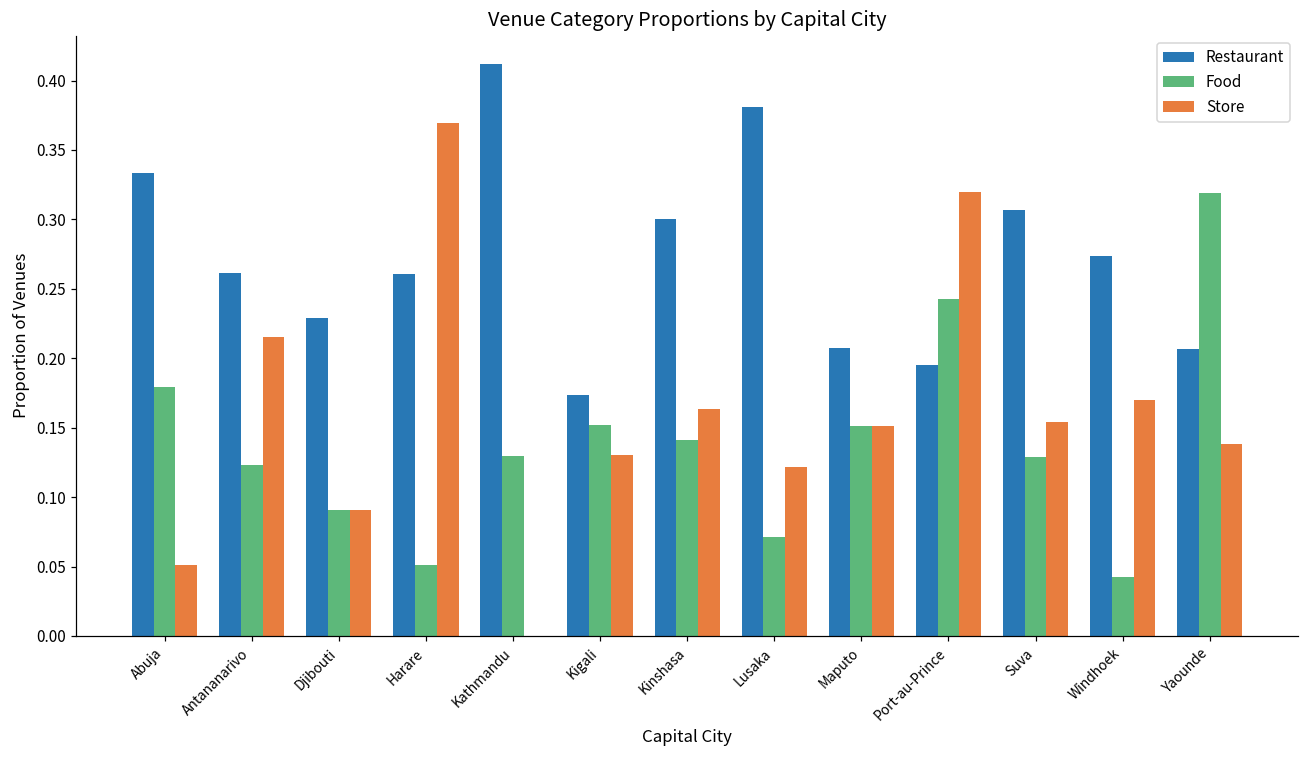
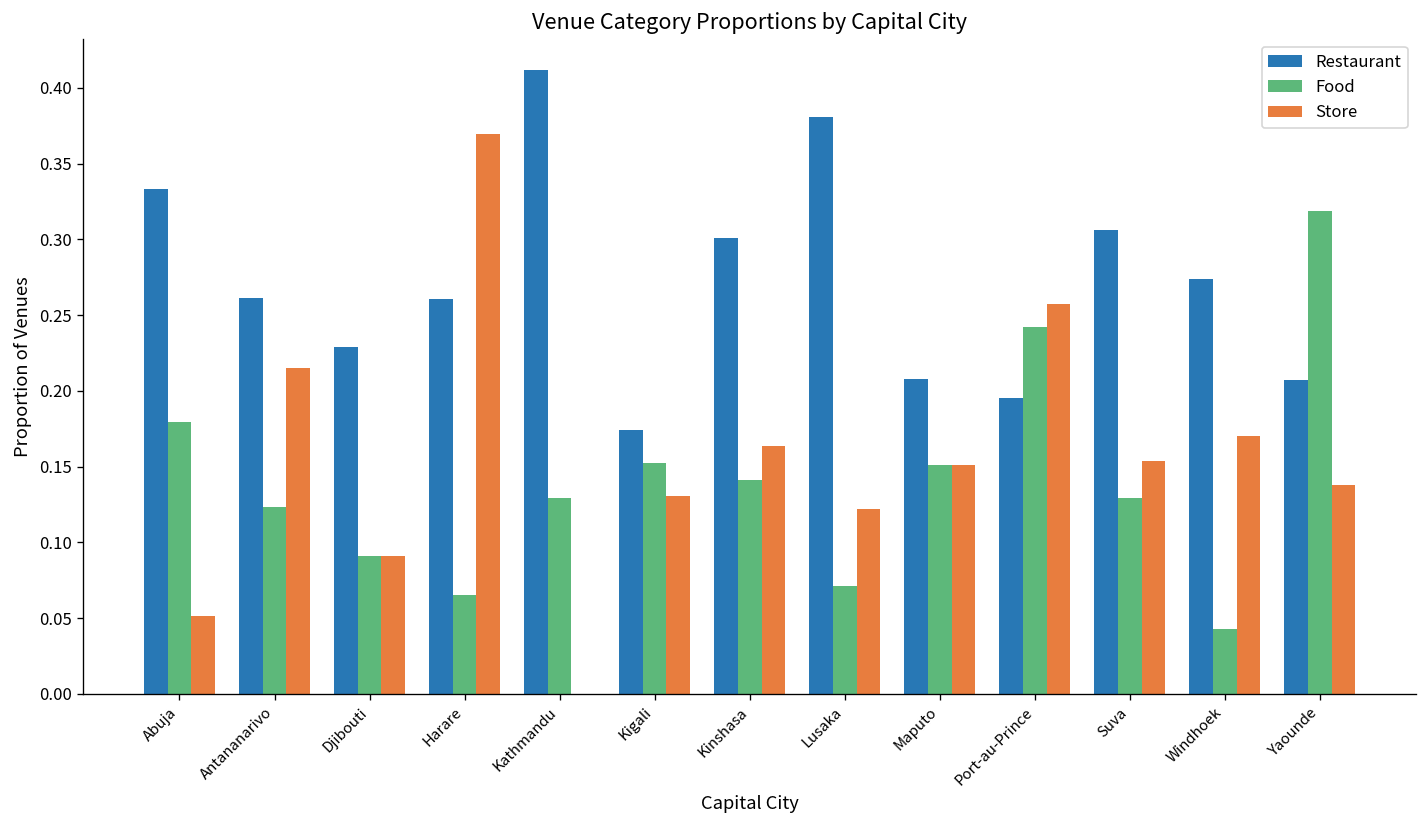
Food, Harare: 0.051 -> 0.065
Store, Port-au-Prince: 0.320 -> 0.258
